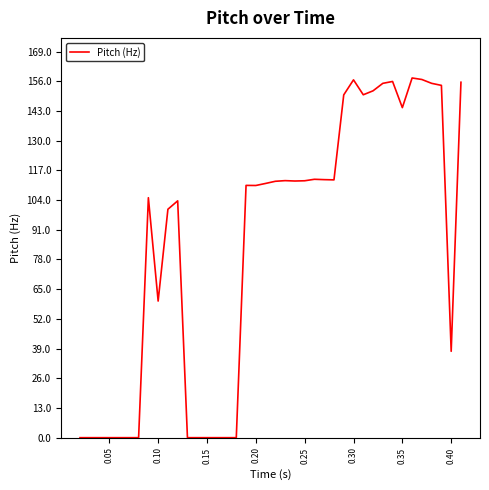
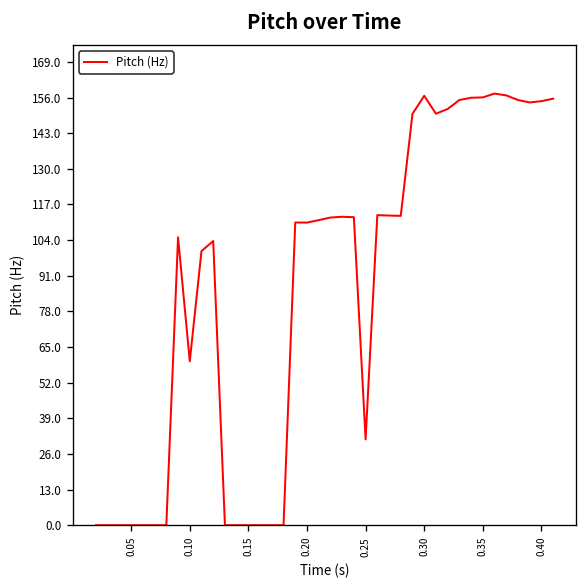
0.25: 112 -> 31
0.35: 144 -> 156
0.40: 38 -> 155
